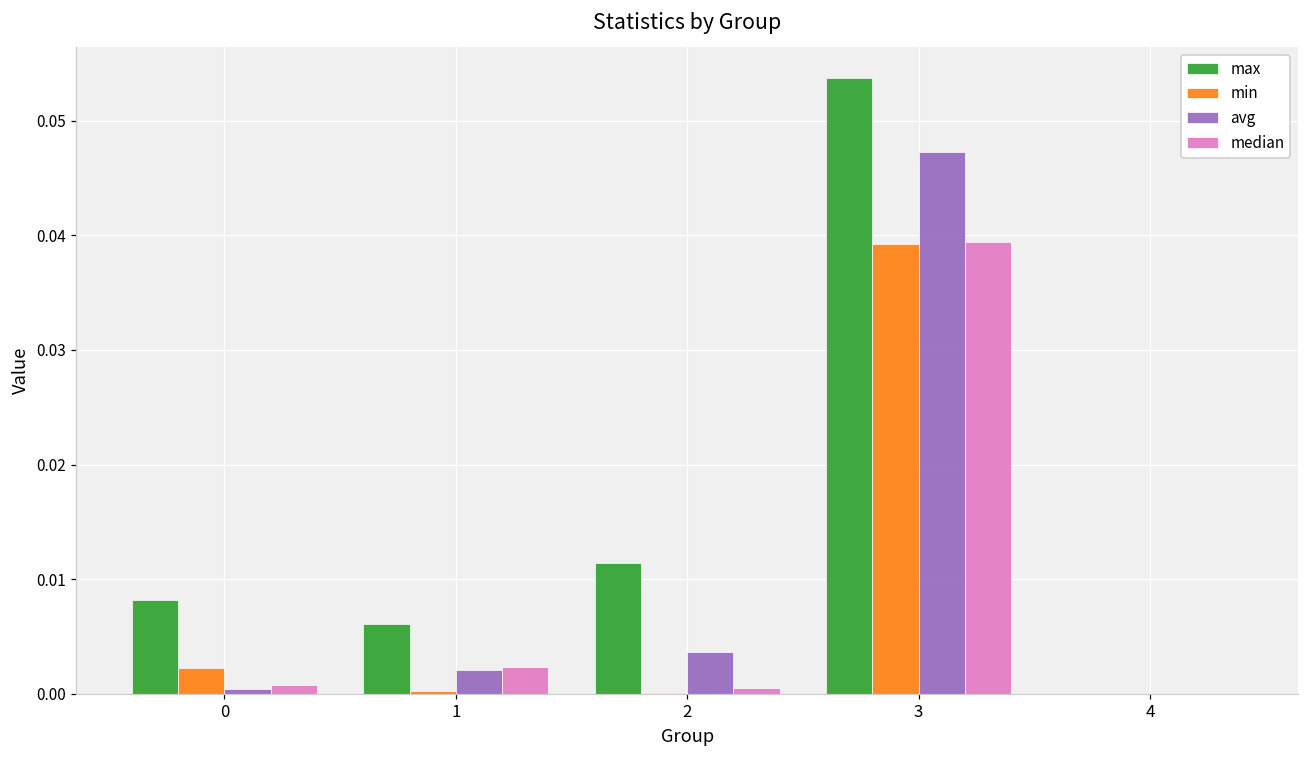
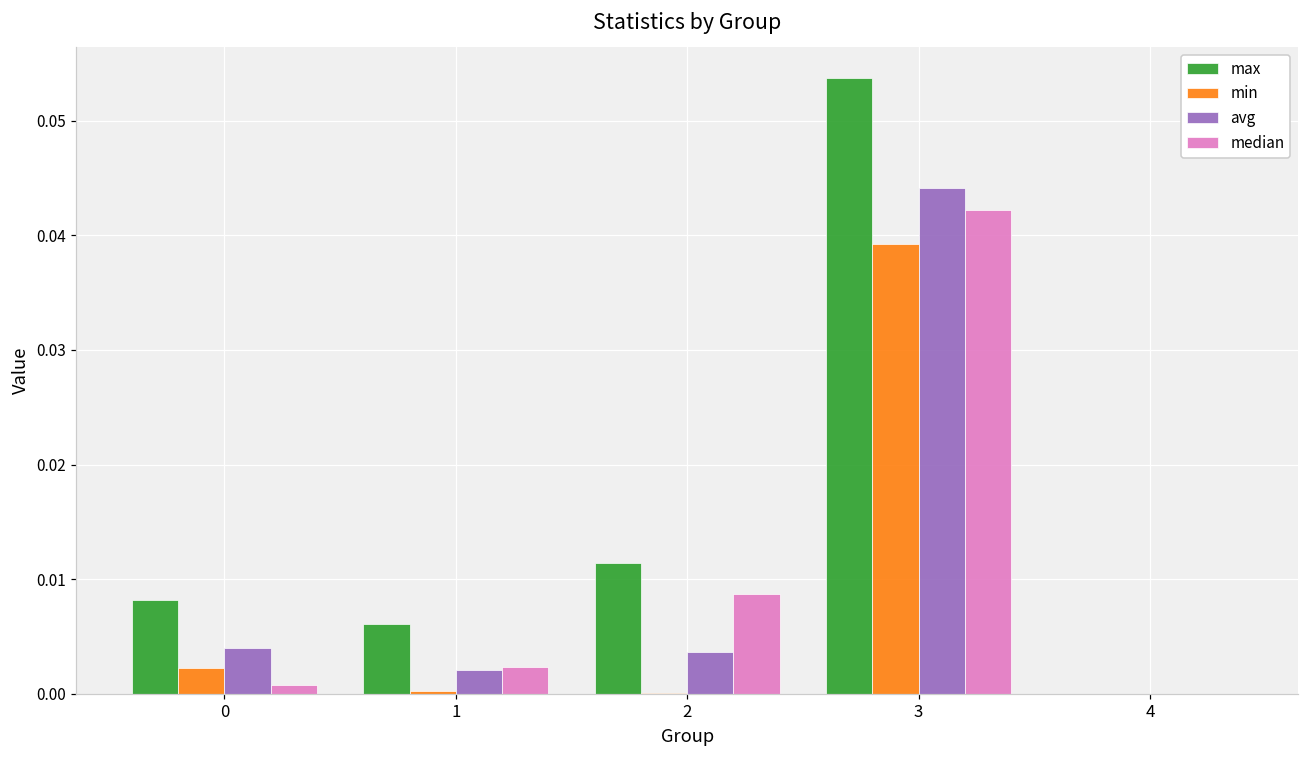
avg, 0: 0.0004 -> 0.0040
median, 2: 0.0005 -> 0.0087
avg, 3: 0.0473 -> 0.0441
median, 3: 0.0394 -> 0.0422
